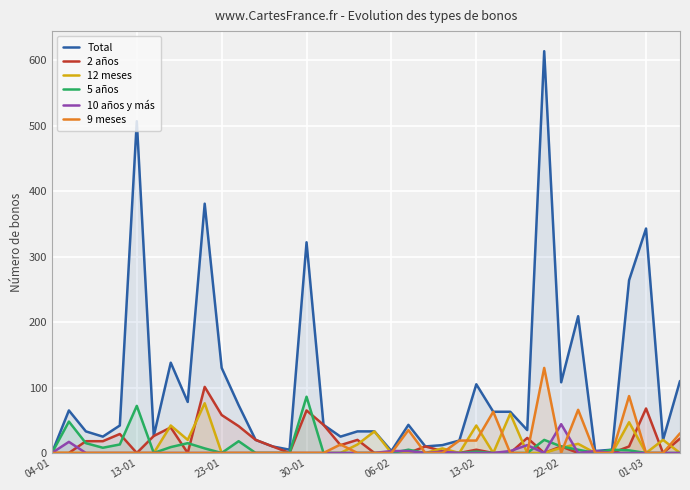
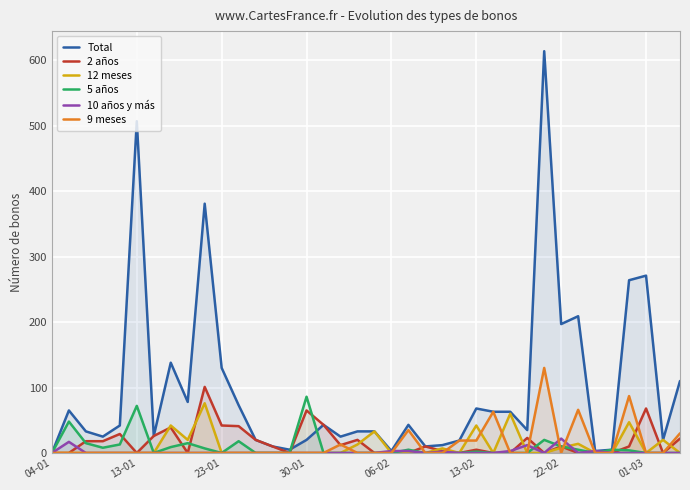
2 años, 23-01: 60 -> 40
Total, 30-01: 320 -> 20
Total, 13-02: 110 -> 70
Total, 22-02: 110 -> 200
10 años y más, 22-02: 40 -> 20
Total, 01-03: 340 -> 270
